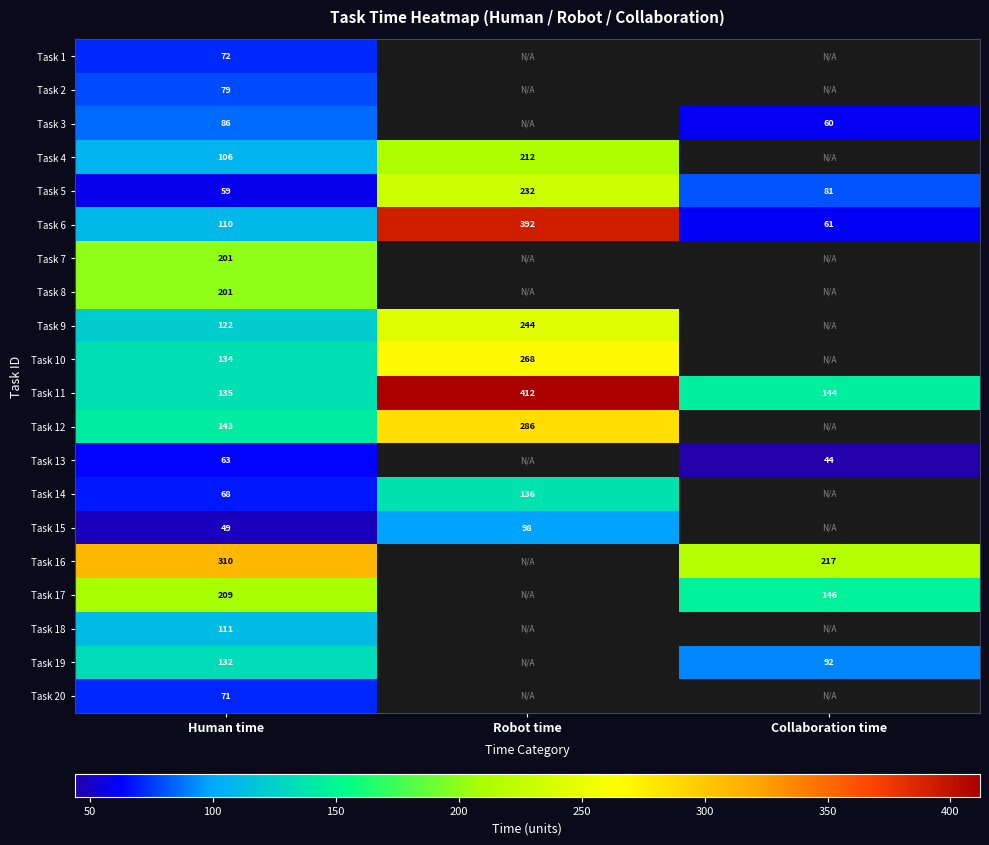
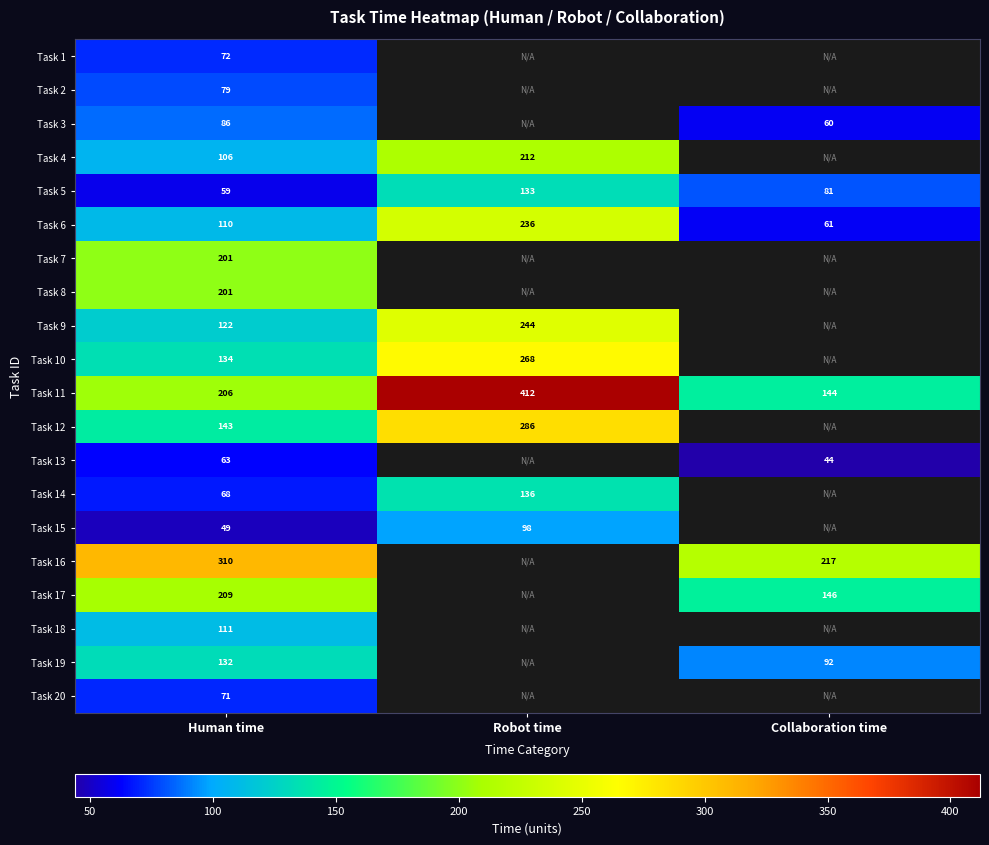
Task 5, Robot time: 232 -> 133
Task 6, Robot time: 392 -> 236
Task 11, Human time: 135 -> 206
